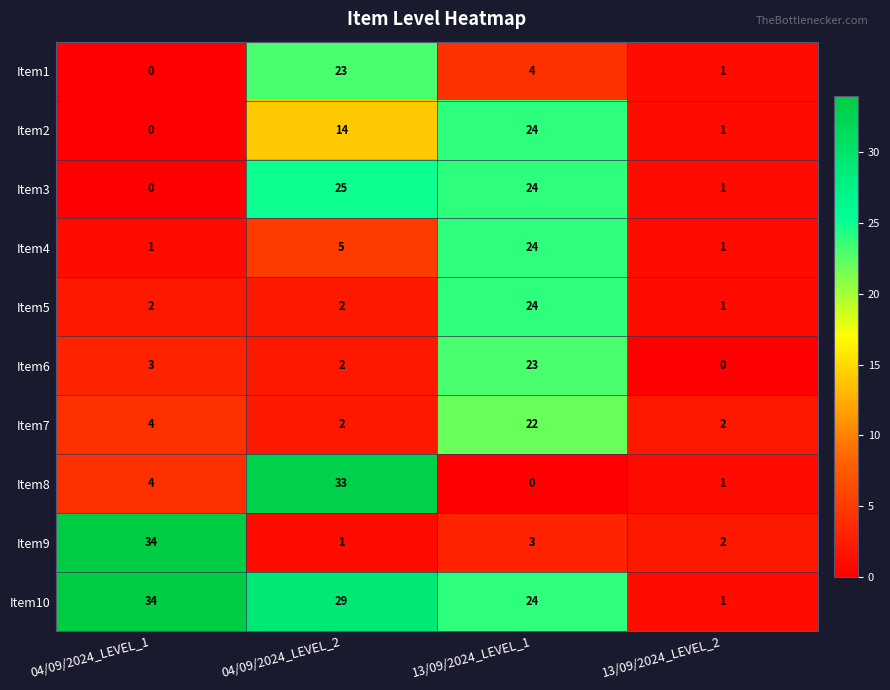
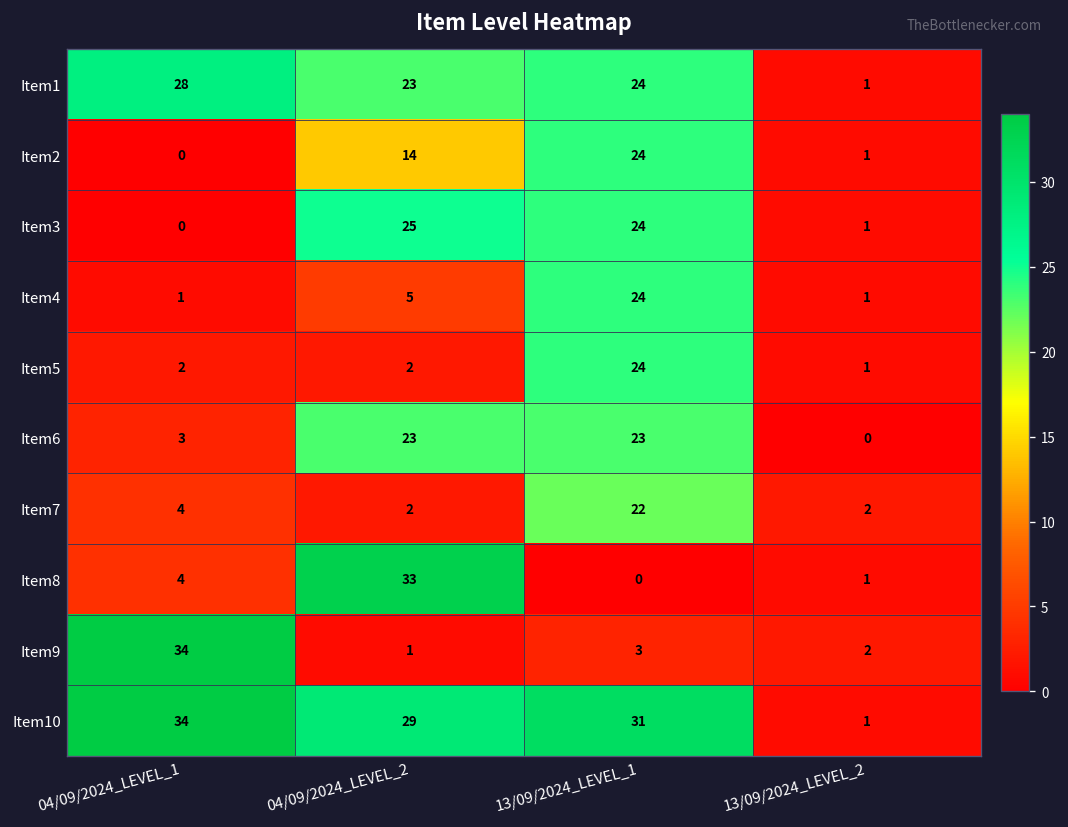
Item1, 04/09/2024_LEVEL_1: 0 -> 28
Item1, 13/09/2024_LEVEL_1: 4 -> 24
Item6, 04/09/2024_LEVEL_2: 2 -> 23
Item10, 13/09/2024_LEVEL_1: 24 -> 31
